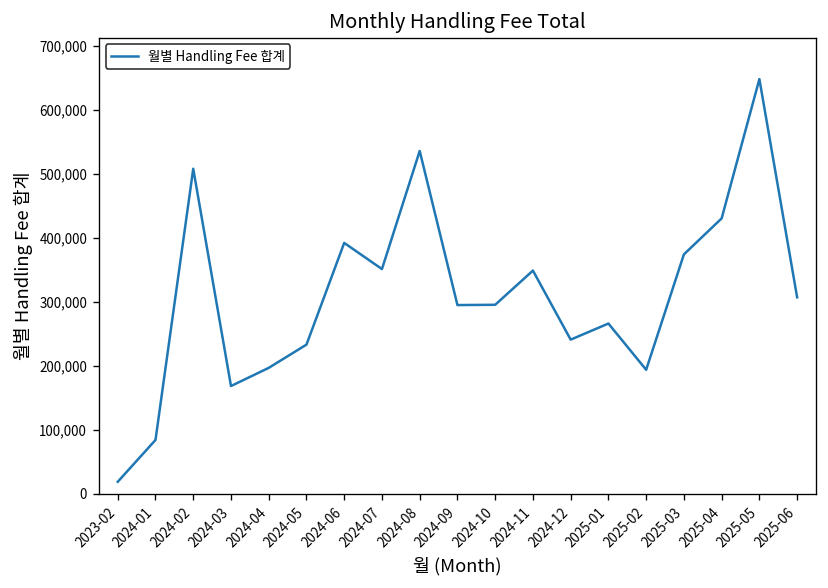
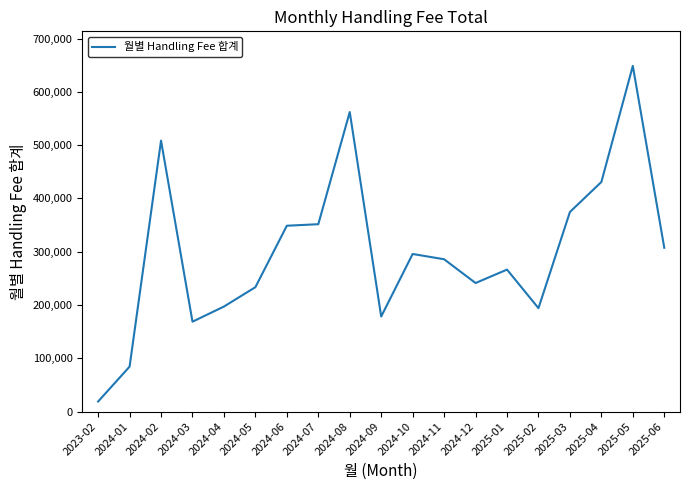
2024-06: 390,000 -> 350,000
2024-08: 540,000 -> 560,000
2024-09: 300,000 -> 180,000
2024-11: 350,000 -> 290,000
